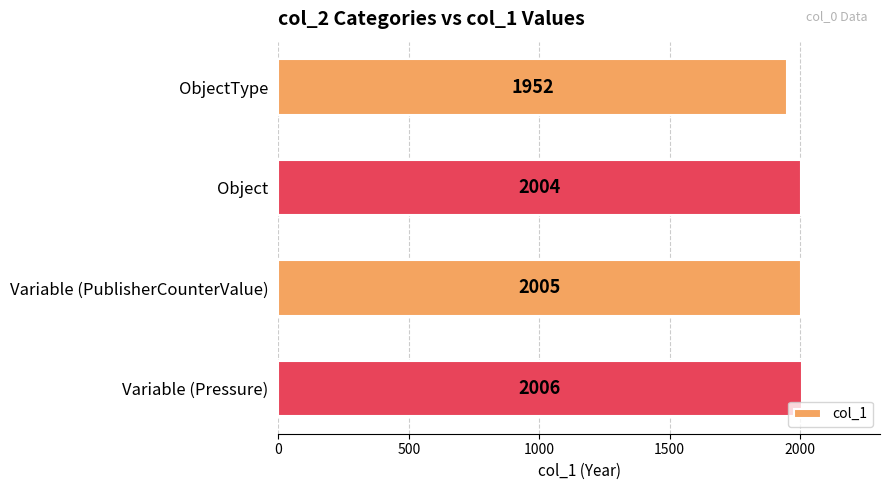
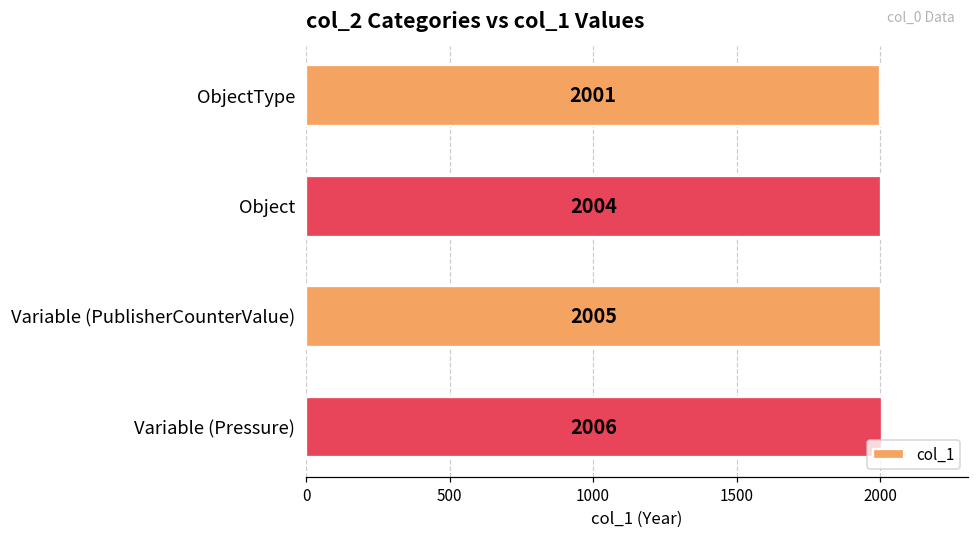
ObjectType: 1952 -> 2001
